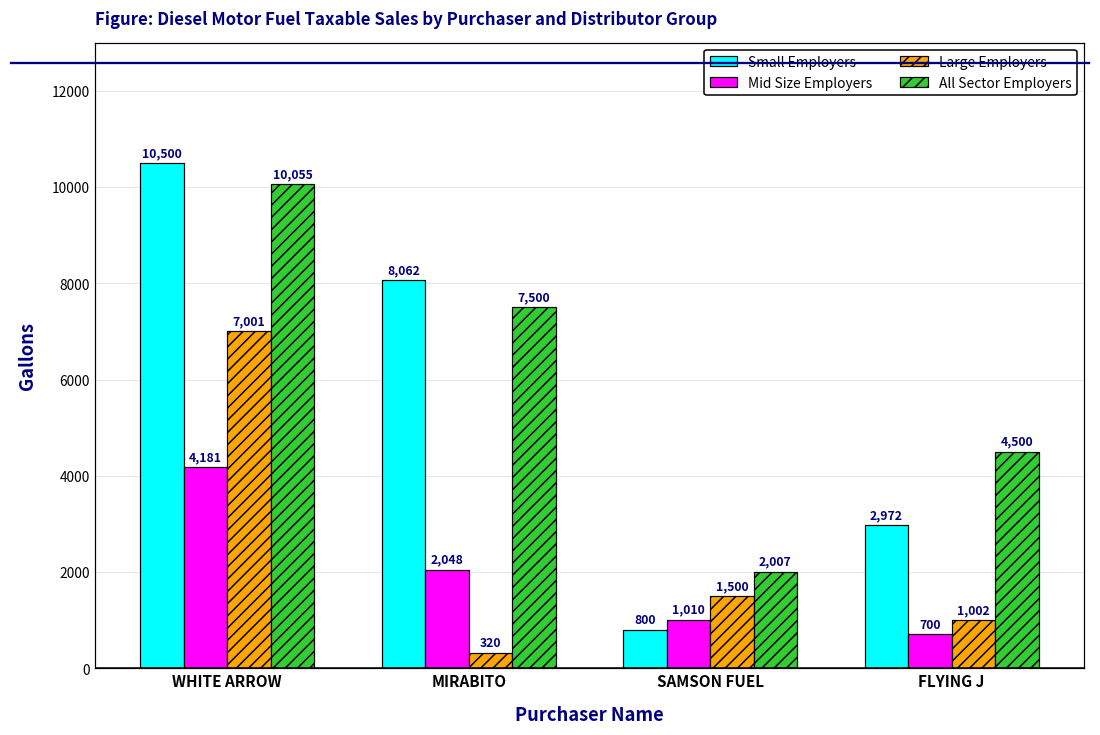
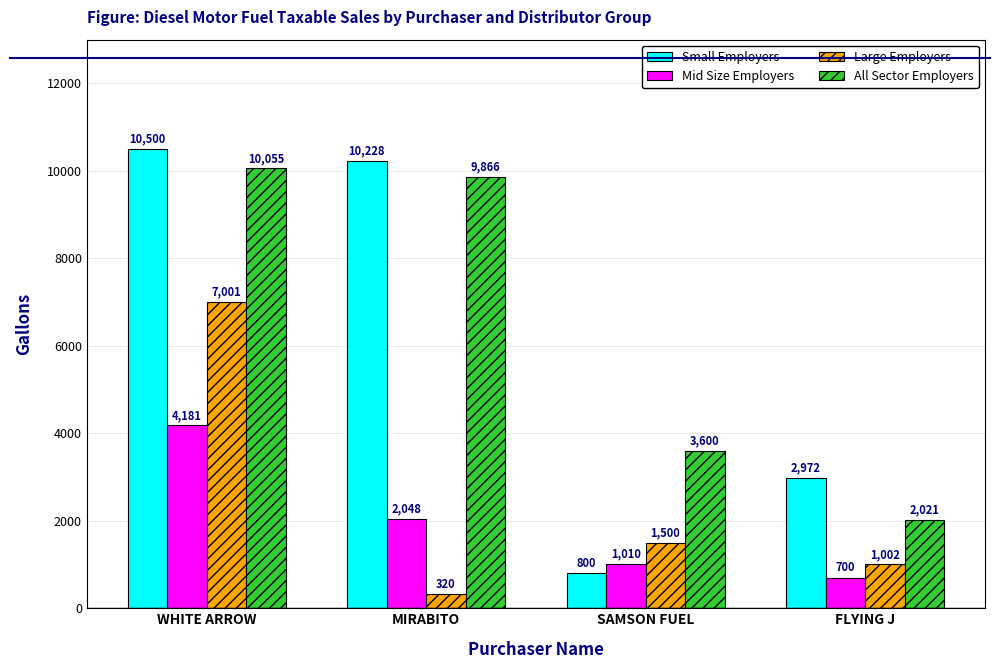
Small Employers, MIRABITO: 8,062 -> 10,228
All Sector Employers, MIRABITO: 7,500 -> 9,866
All Sector Employers, SAMSON FUEL: 2,007 -> 3,600
All Sector Employers, FLYING J: 4,500 -> 2,021
